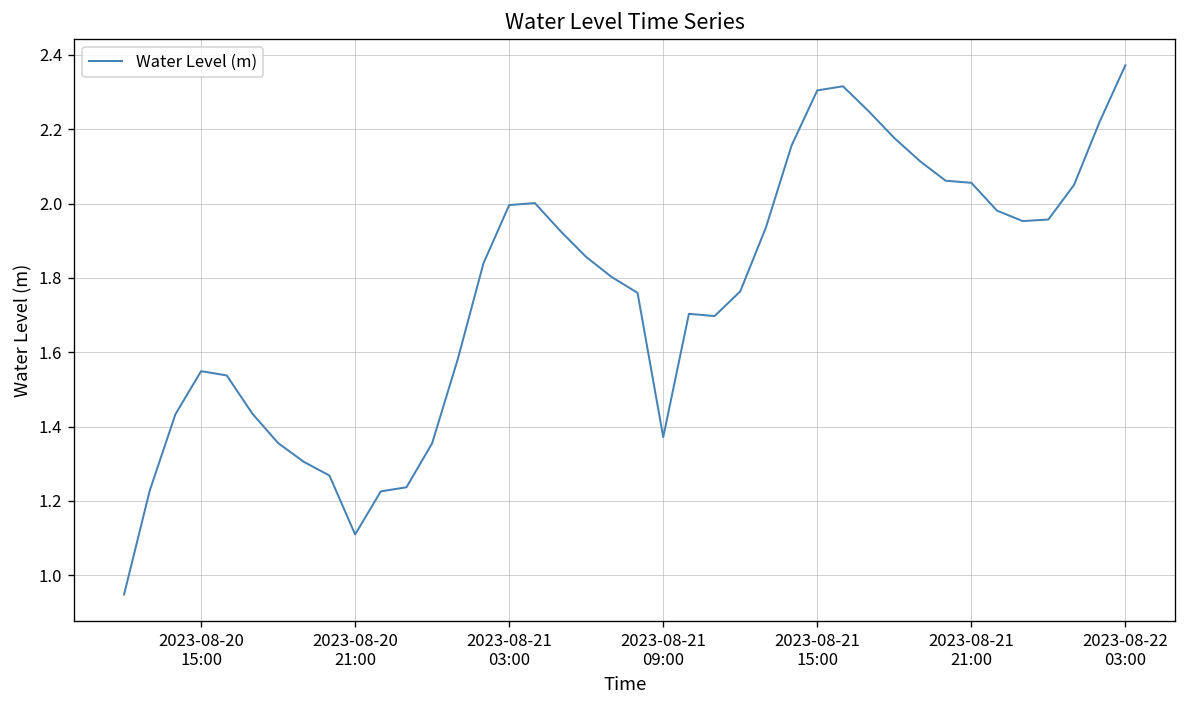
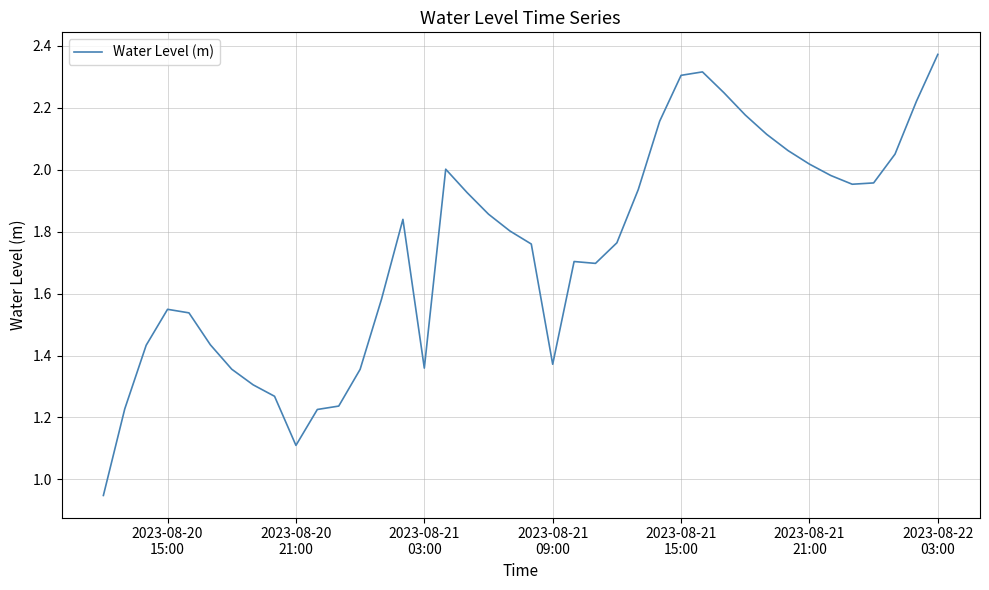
2023-08-21 03:00: 2.00 -> 1.36
2023-08-21 21:00: 2.06 -> 2.02
